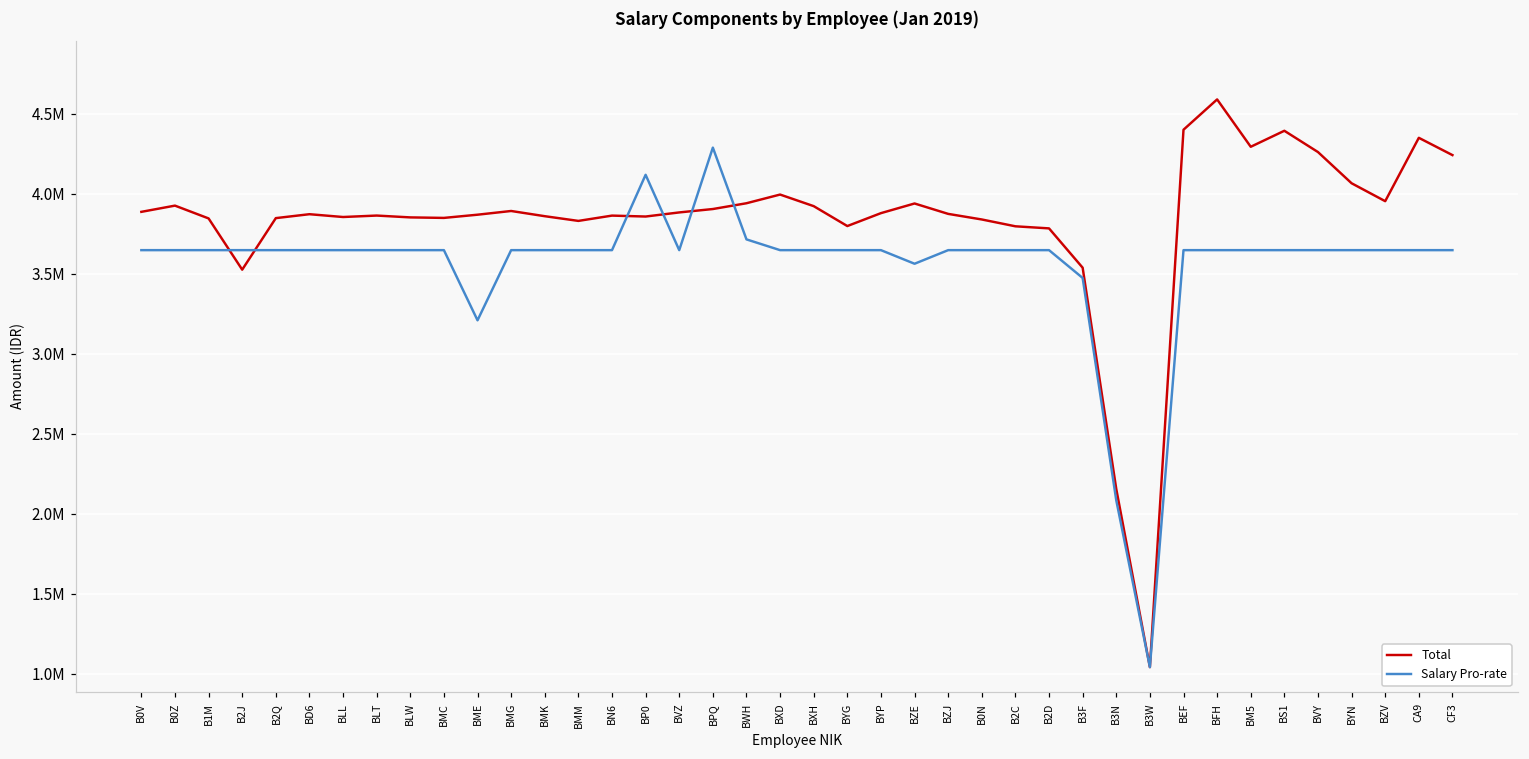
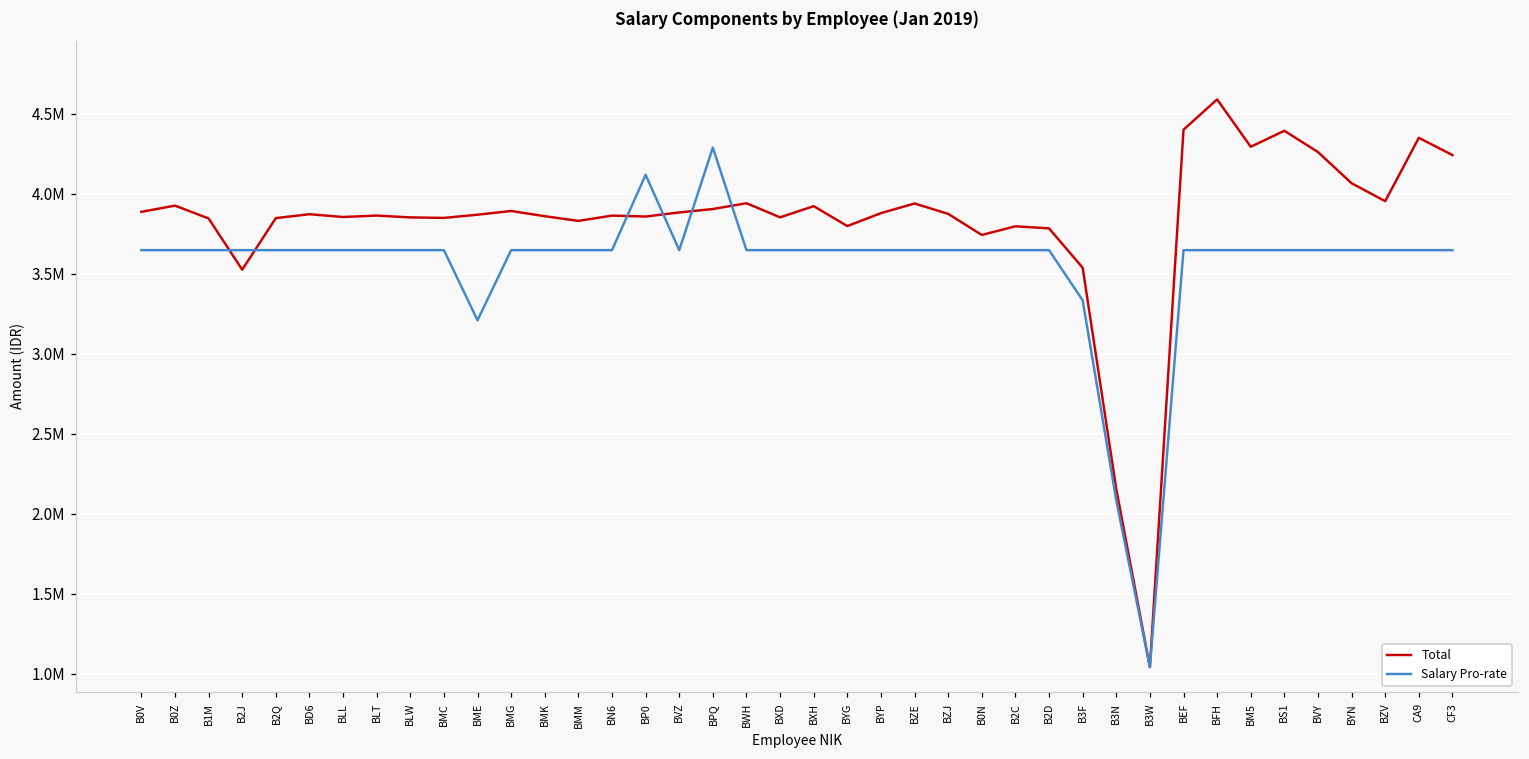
Salary Pro-rate, BWH: 3720000 -> 3650000
Total, BXD: 4000000 -> 3850000
Salary Pro-rate, BZE: 3560000 -> 3650000
Total, B0N: 3840000 -> 3740000
Salary Pro-rate, B3F: 3470000 -> 3330000
